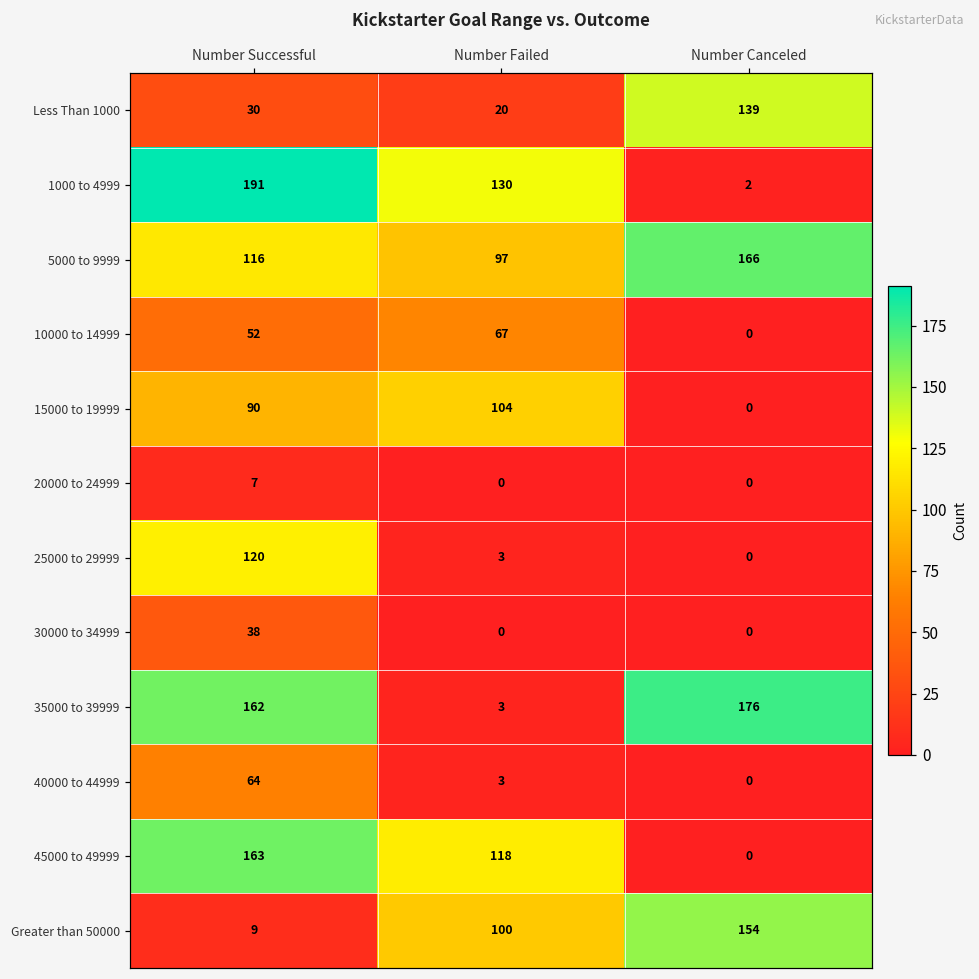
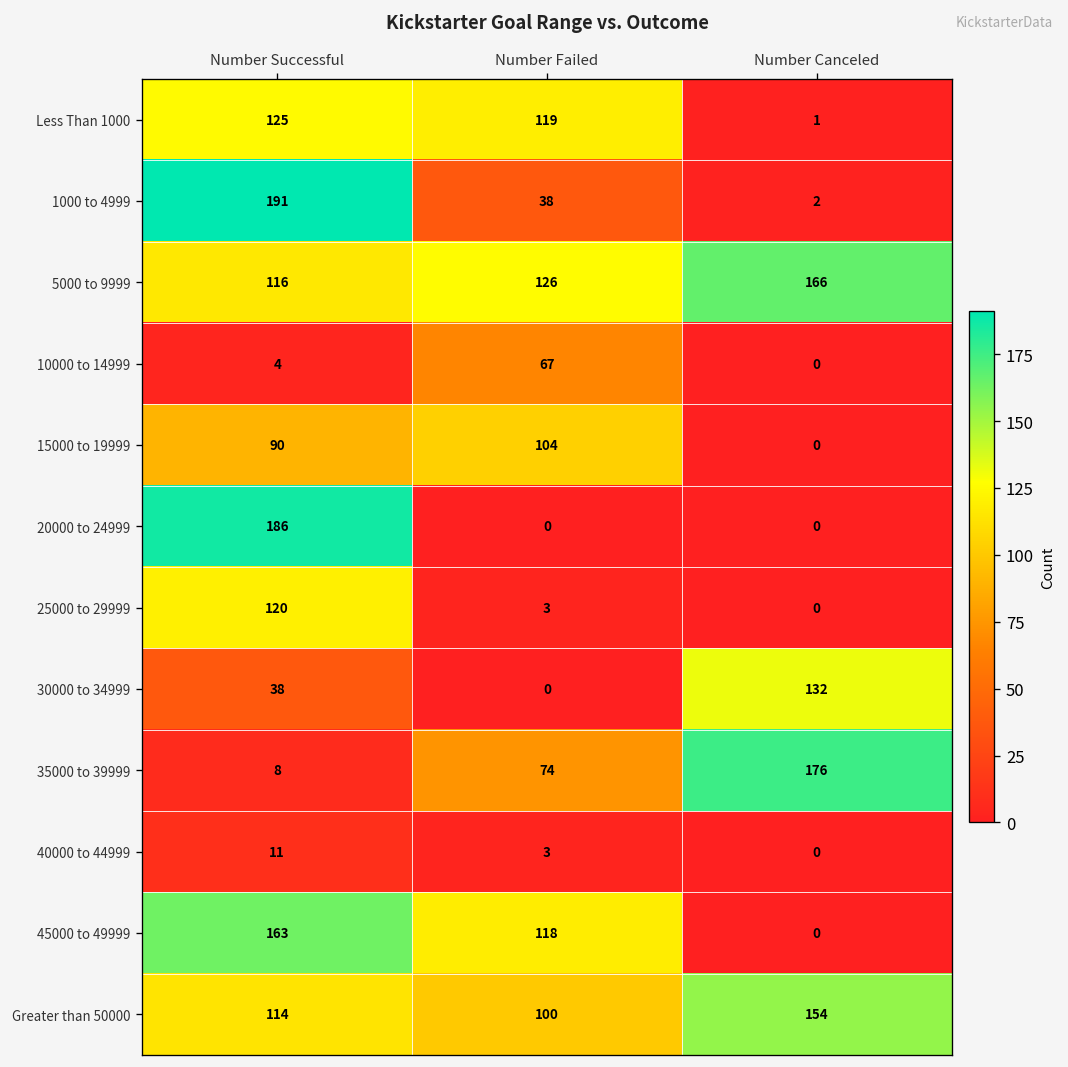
Less Than 1000, Number Successful: 30 -> 125
Less Than 1000, Number Failed: 20 -> 119
Less Than 1000, Number Canceled: 139 -> 1
1000 to 4999, Number Failed: 130 -> 38
5000 to 9999, Number Failed: 97 -> 126
10000 to 14999, Number Successful: 52 -> 4
20000 to 24999, Number Successful: 7 -> 186
30000 to 34999, Number Canceled: 0 -> 132
35000 to 39999, Number Successful: 162 -> 8
35000 to 39999, Number Failed: 3 -> 74
40000 to 44999, Number Successful: 64 -> 11
Greater than 50000, Number Successful: 9 -> 114
